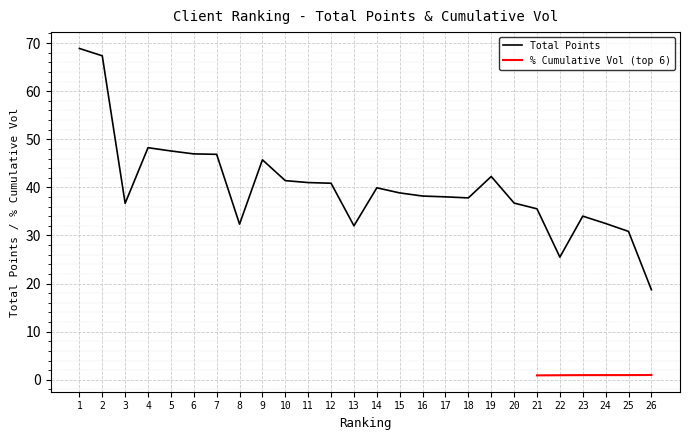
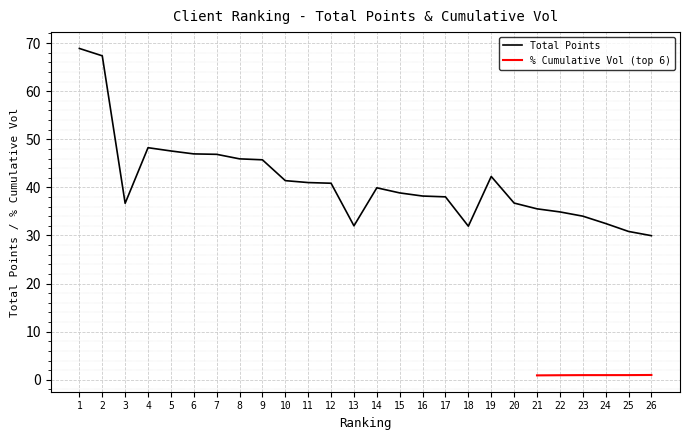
Total Points, 8: 32 -> 46
Total Points, 18: 38 -> 32
Total Points, 22: 26 -> 35
Total Points, 26: 19 -> 30
